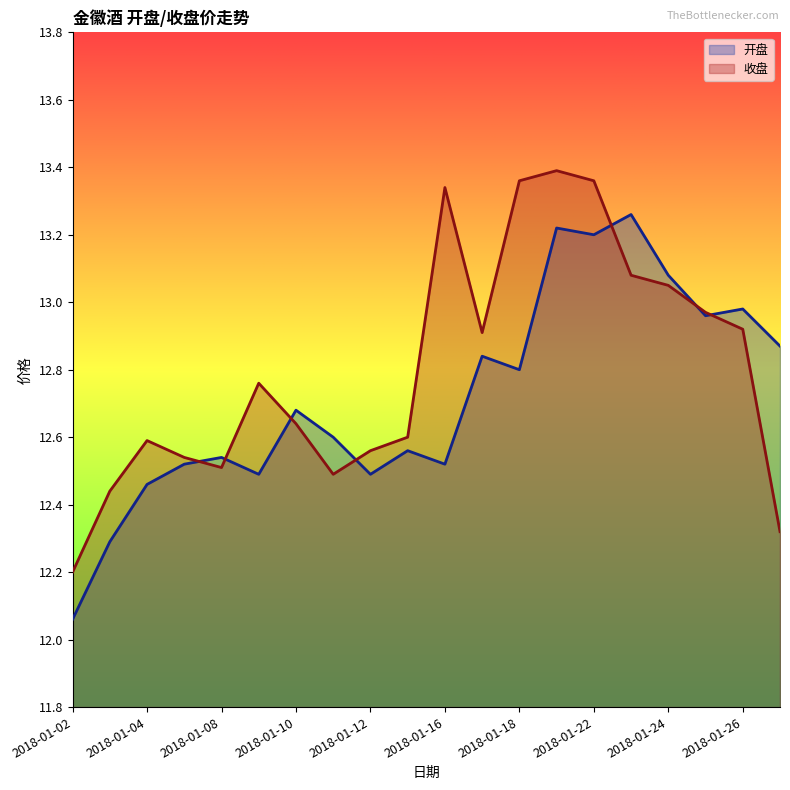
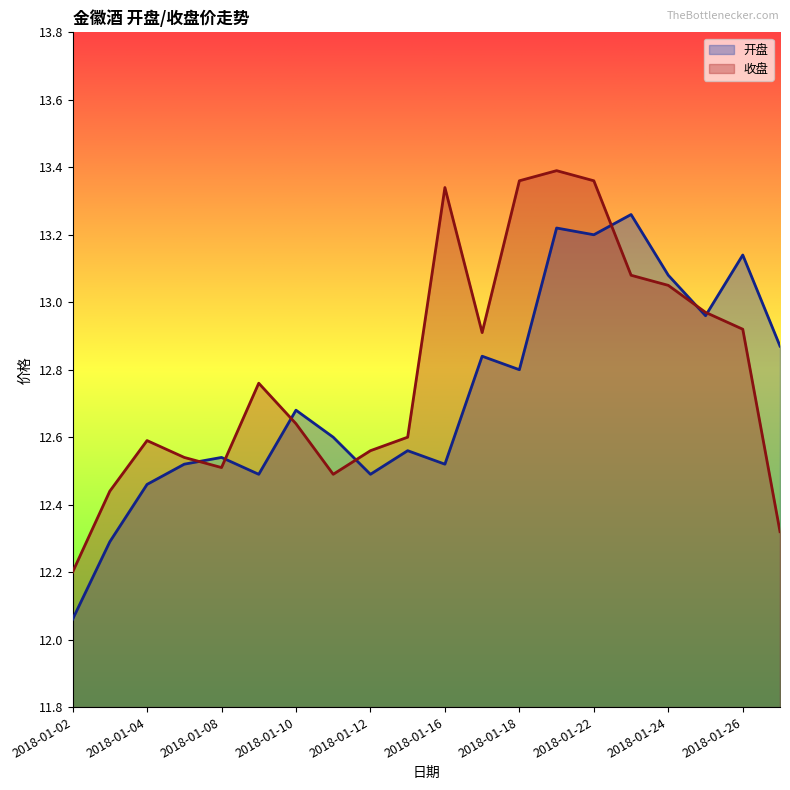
开盘, 2018-01-26: 12.98 -> 13.14
